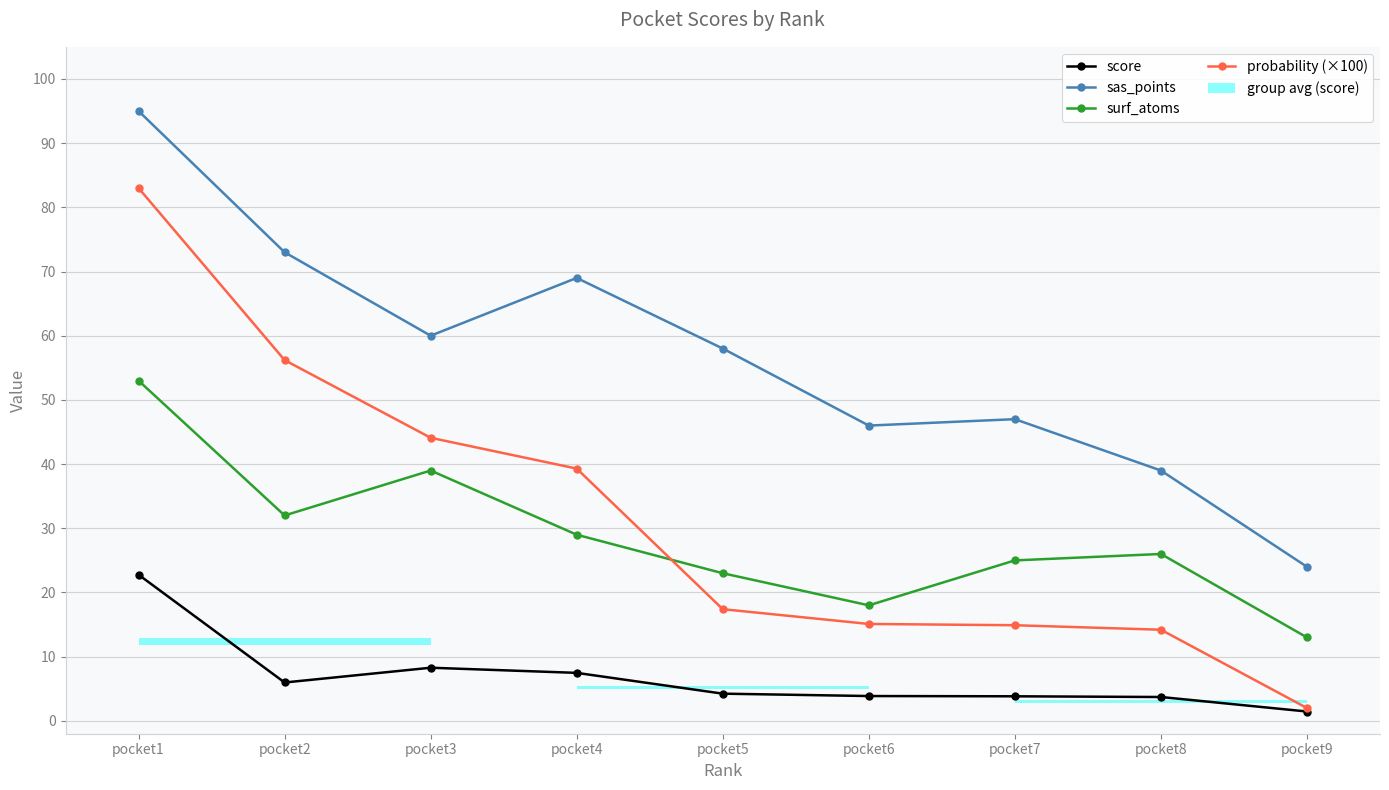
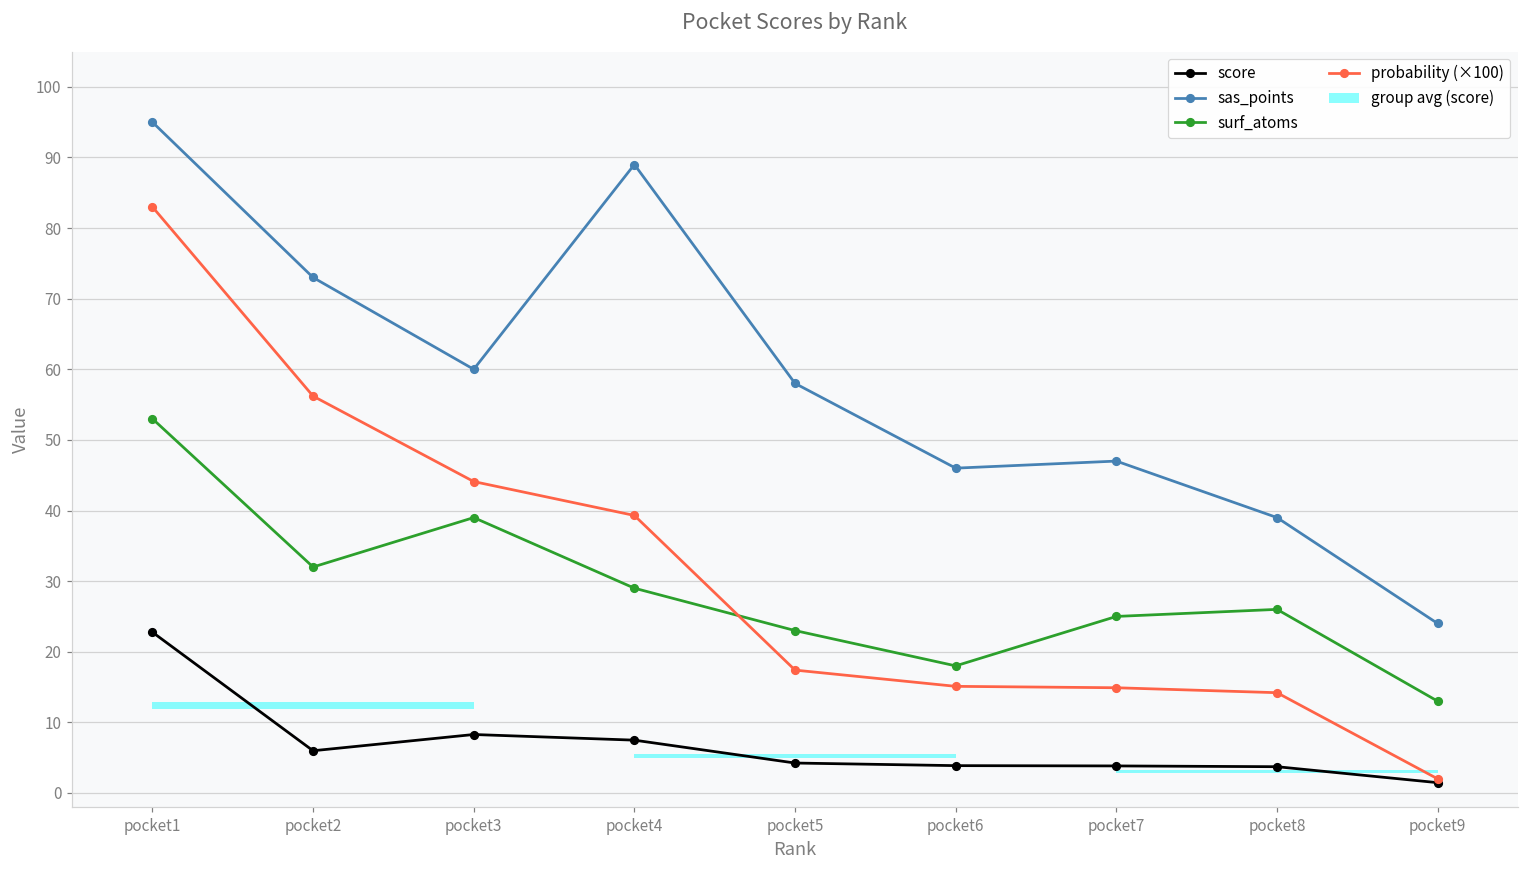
sas_points, pocket4: 69 -> 89
